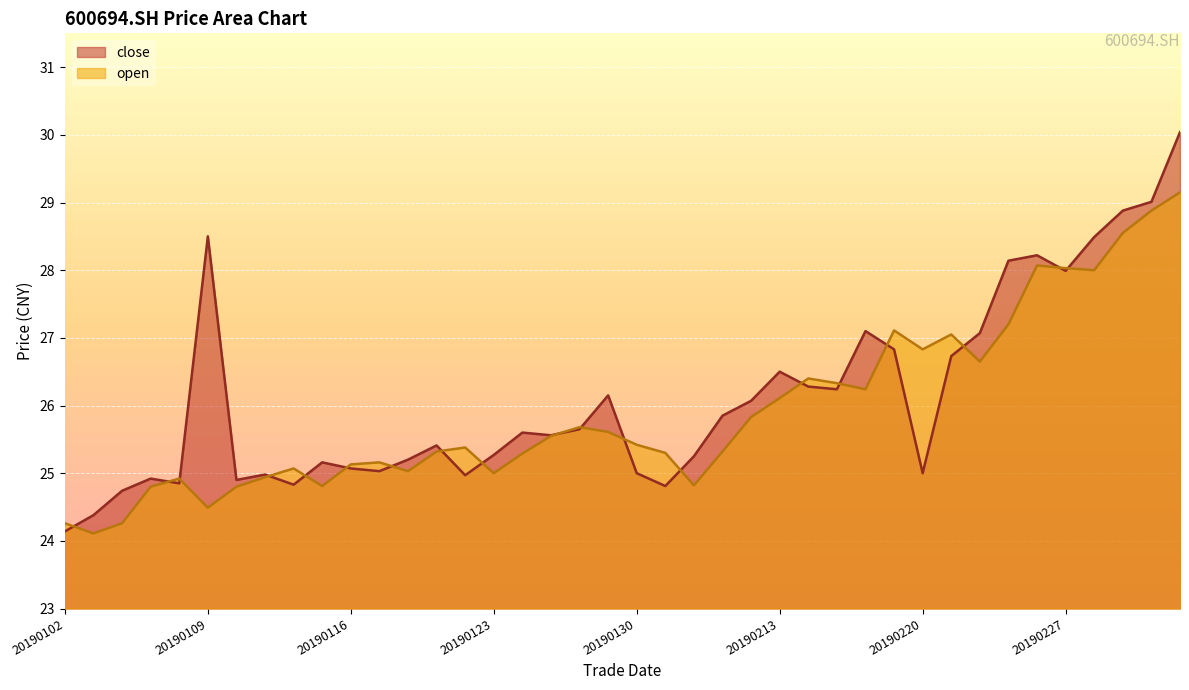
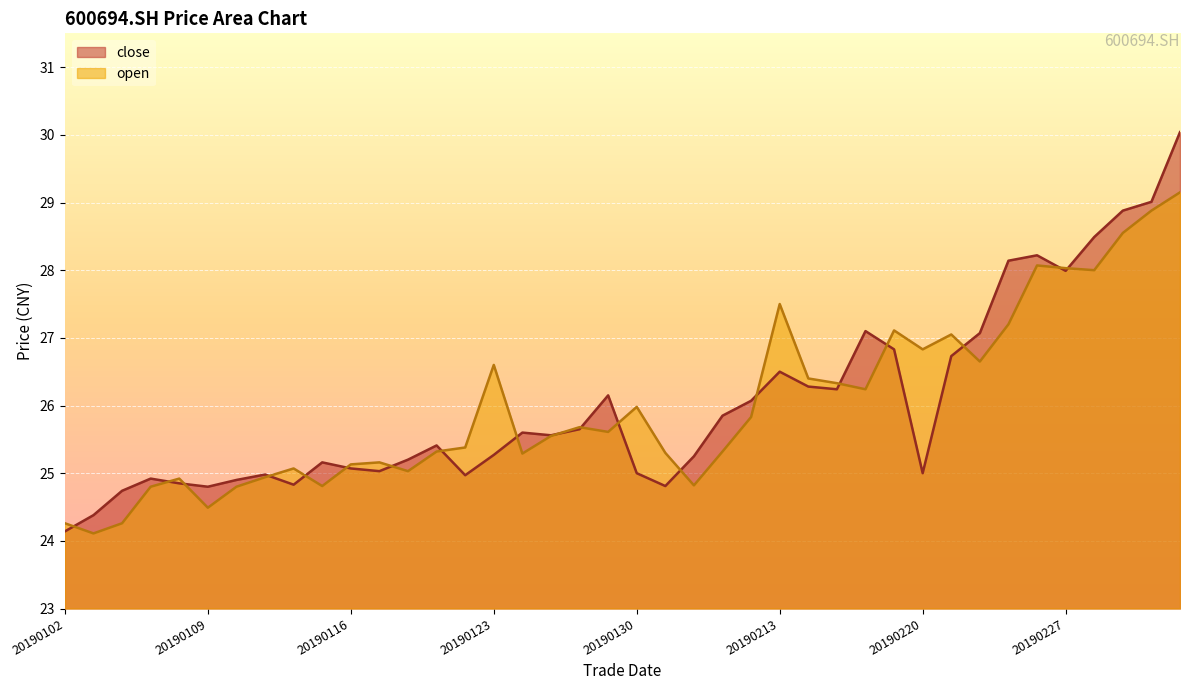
close, 20190109: 28.5 -> 24.8
open, 20190123: 25.0 -> 26.6
open, 20190130: 25.4 -> 26.0
open, 20190213: 26.1 -> 27.5
